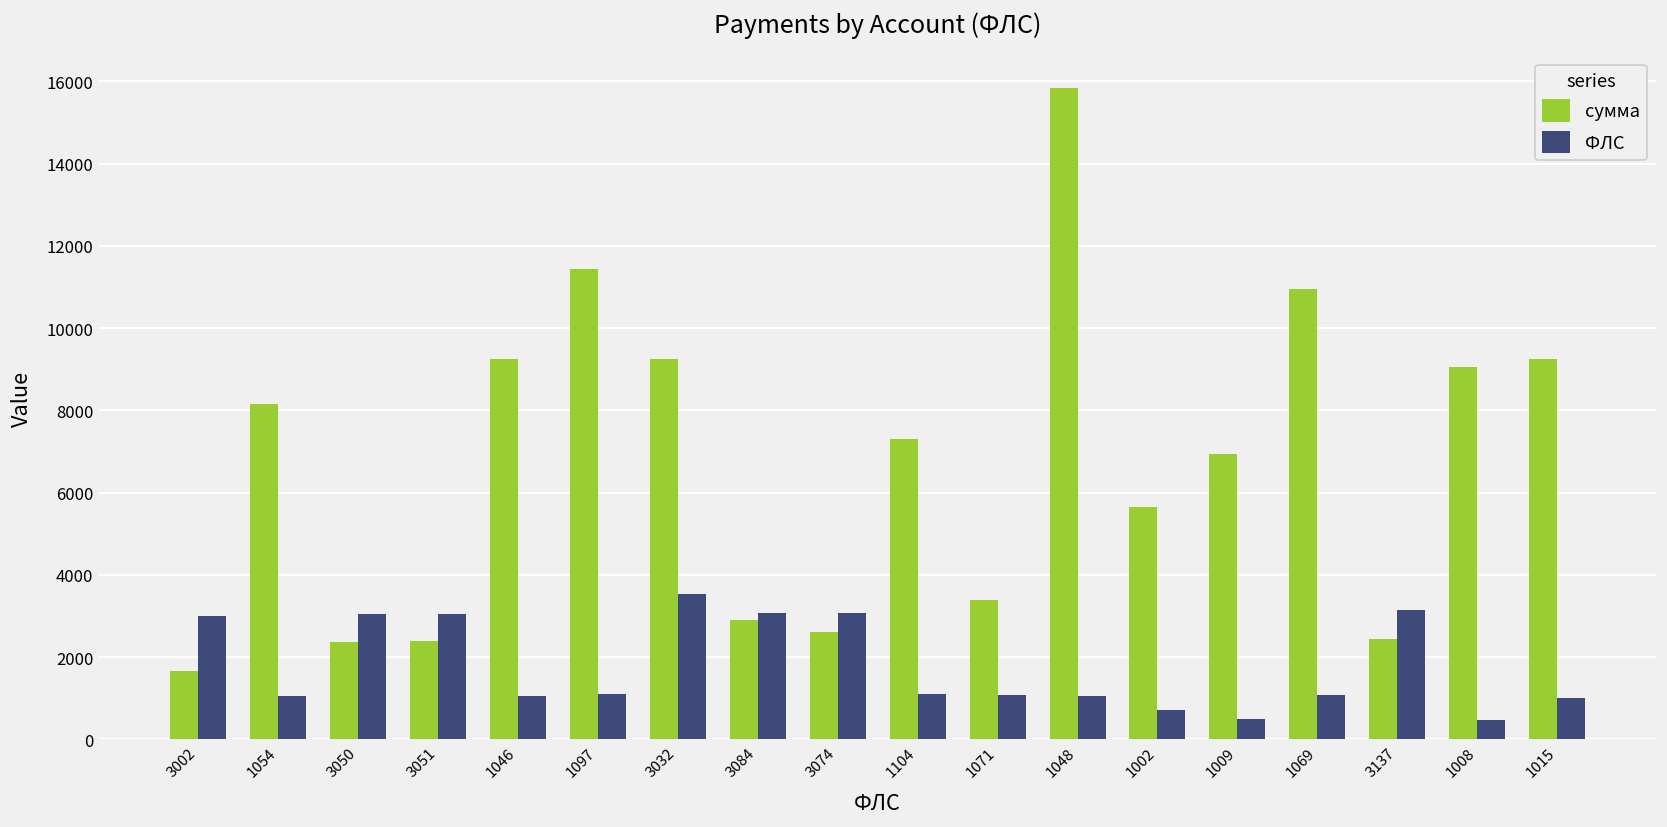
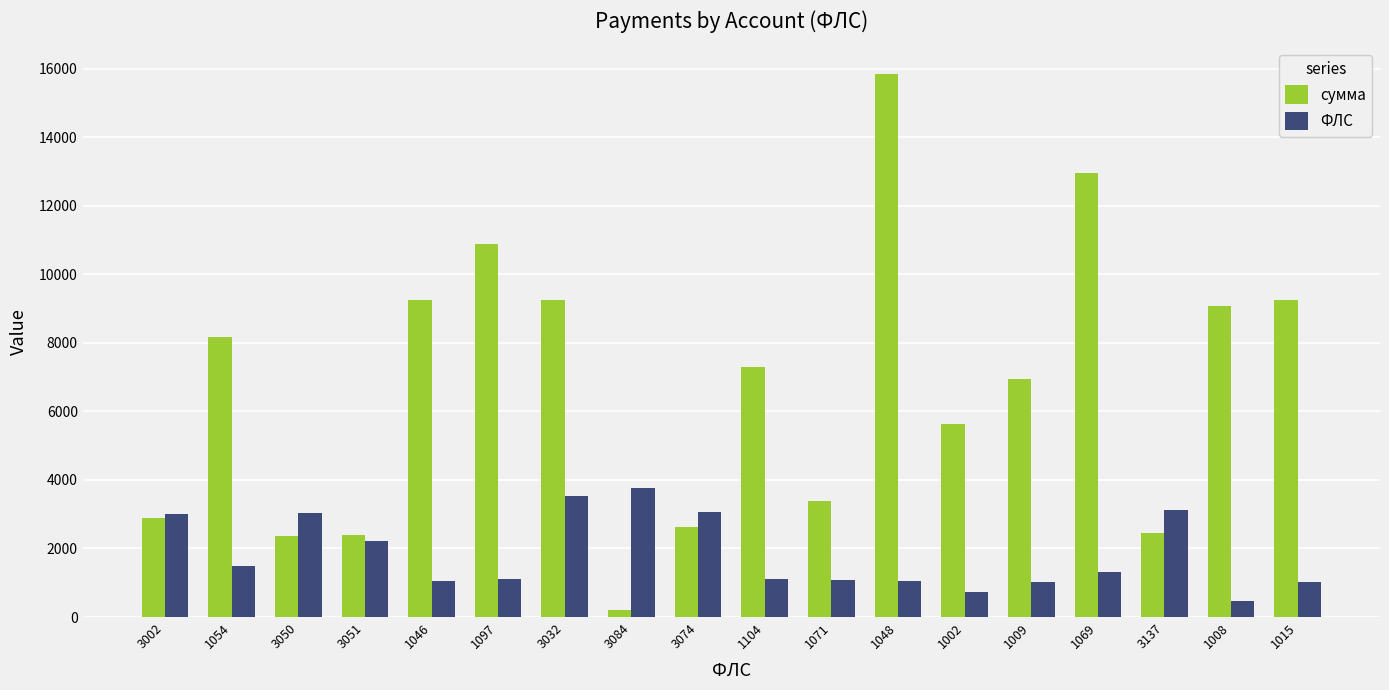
сумма, 3002: 1700 -> 2900
ФЛС, 1054: 1100 -> 1500
ФЛС, 3051: 3100 -> 2200
сумма, 1097: 11400 -> 10900
сумма, 3084: 2900 -> 200
ФЛС, 3084: 3100 -> 3800
ФЛС, 1009: 500 -> 1000
сумма, 1069: 10900 -> 13000
ФЛС, 1069: 1100 -> 1300
